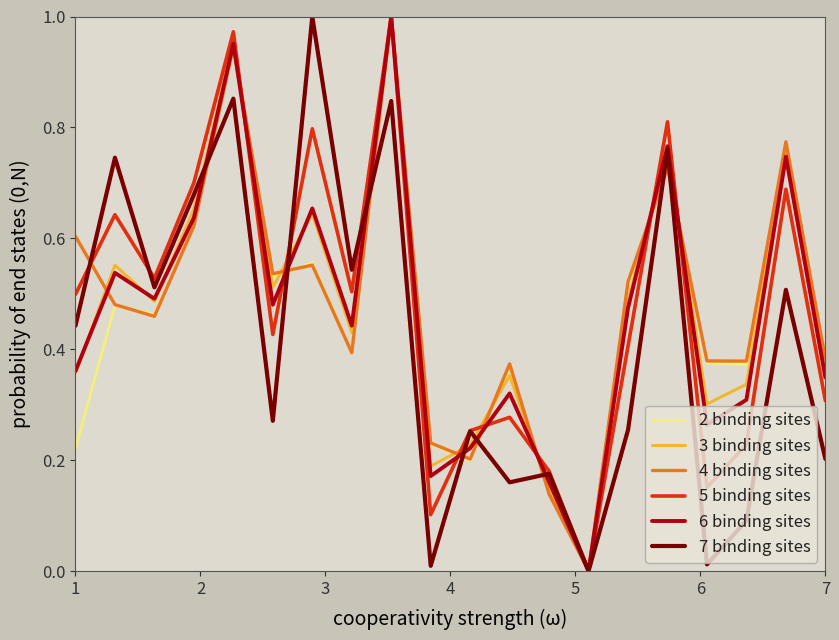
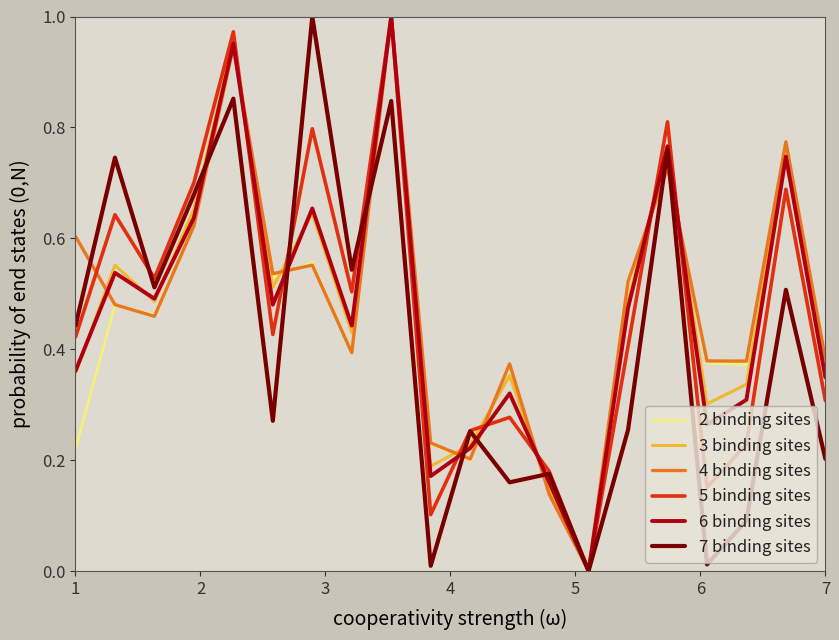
5 binding sites, 1: 0.50 -> 0.42
